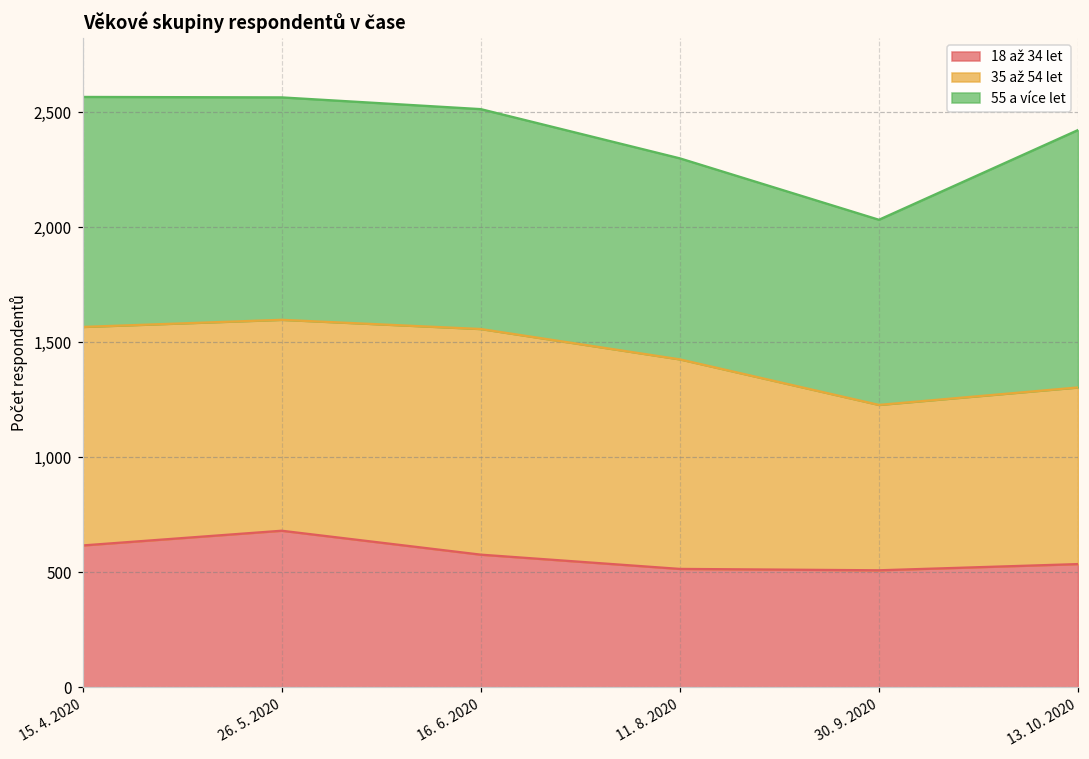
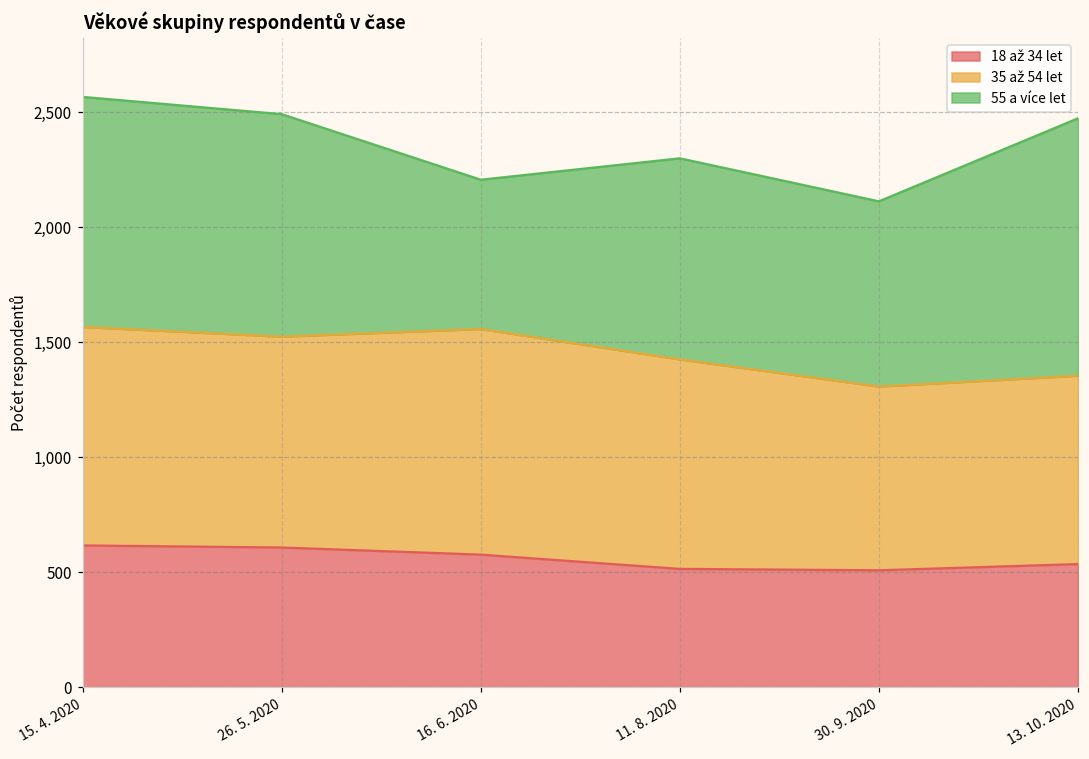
18 až 34 let, 26. 5. 2020: 680 -> 610
55 a více let, 16. 6. 2020: 960 -> 650
35 až 54 let, 30. 9. 2020: 720 -> 800
35 až 54 let, 13. 10. 2020: 770 -> 820
